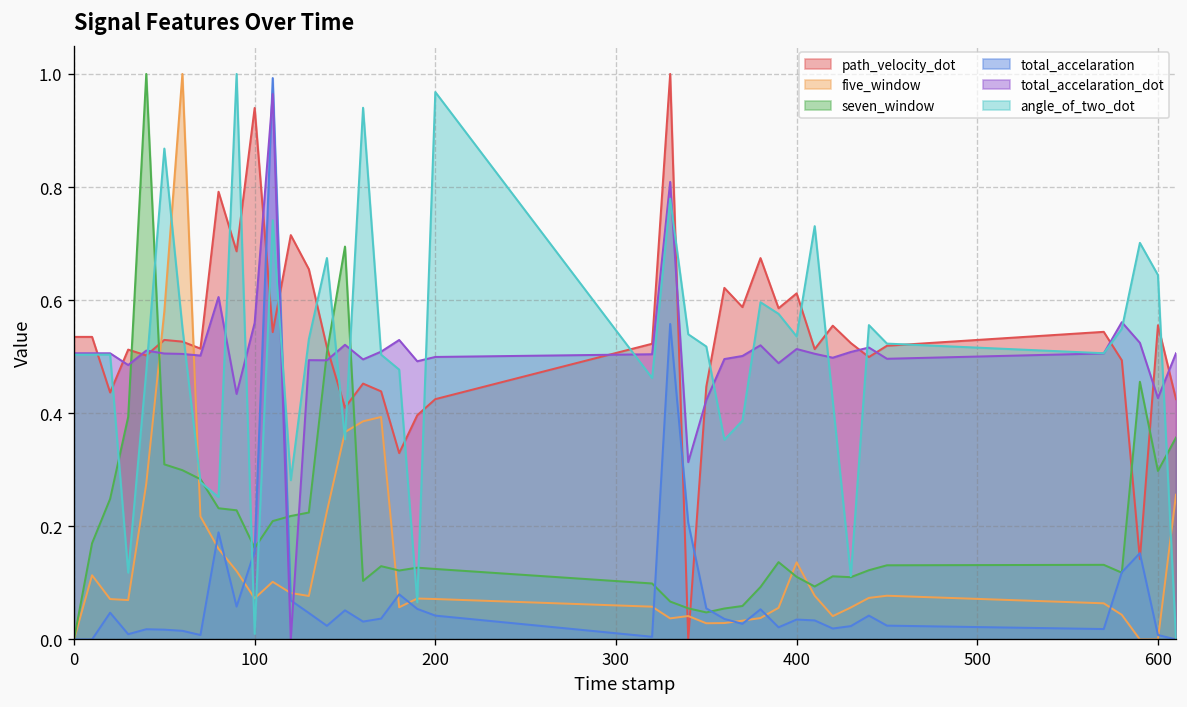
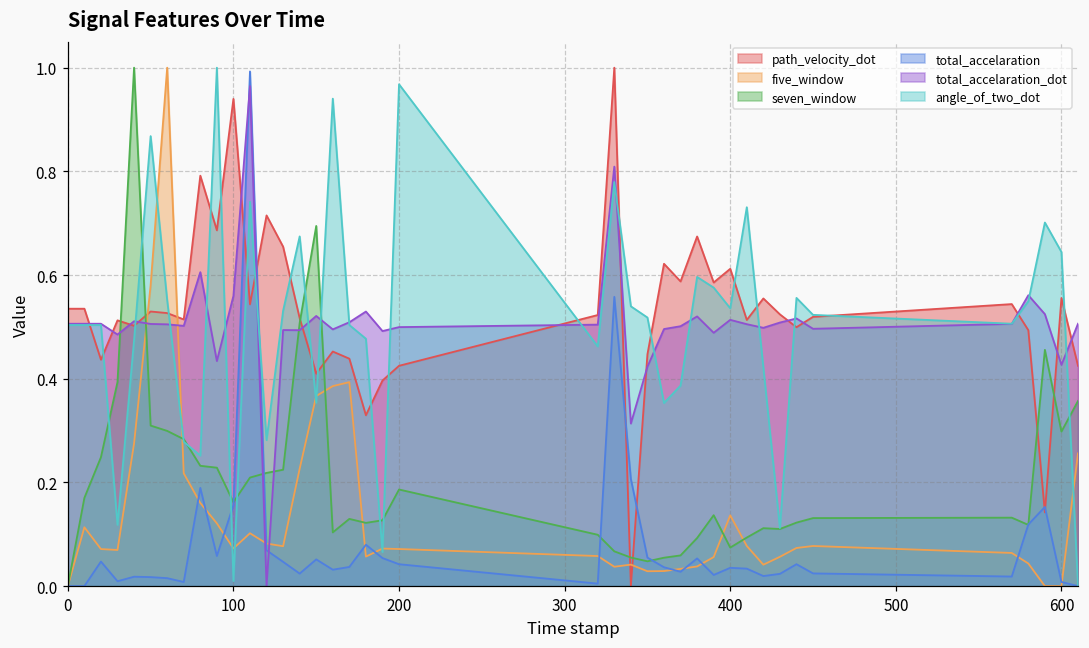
seven_window, 200: 0.12 -> 0.19
seven_window, 400: 0.11 -> 0.07
